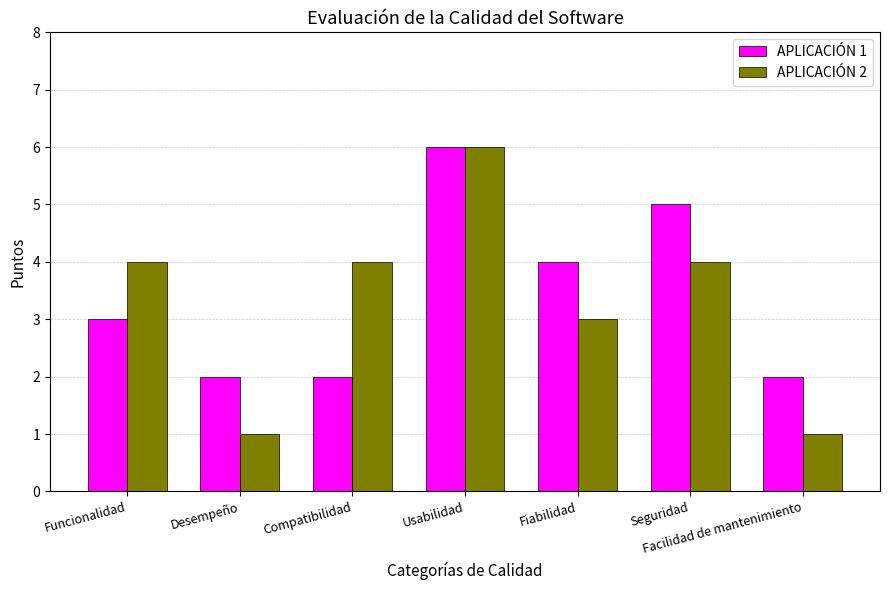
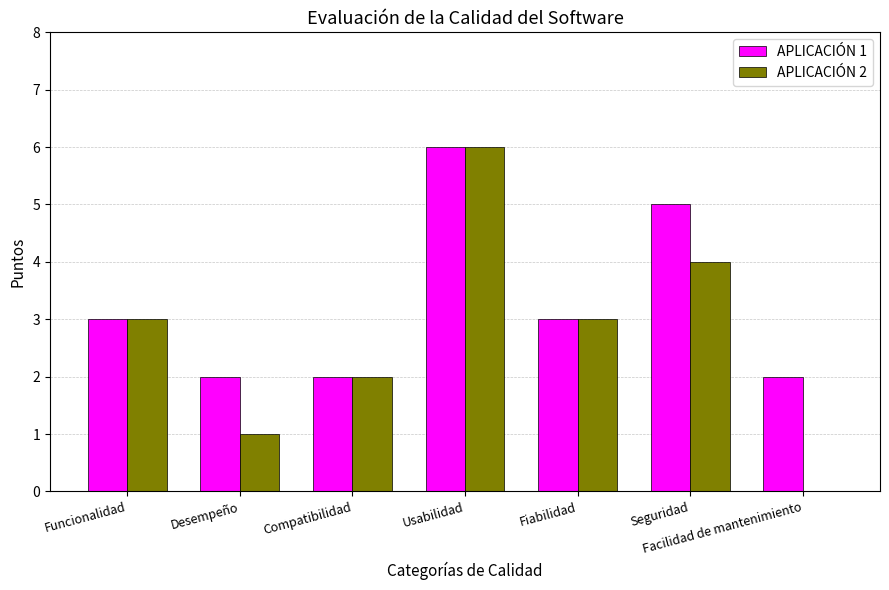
APLICACIÓN 2, Funcionalidad: 4 -> 3
APLICACIÓN 2, Compatibilidad: 4 -> 2
APLICACIÓN 1, Fiabilidad: 4 -> 3
APLICACIÓN 2, Facilidad de mantenimiento: 1 -> 0
